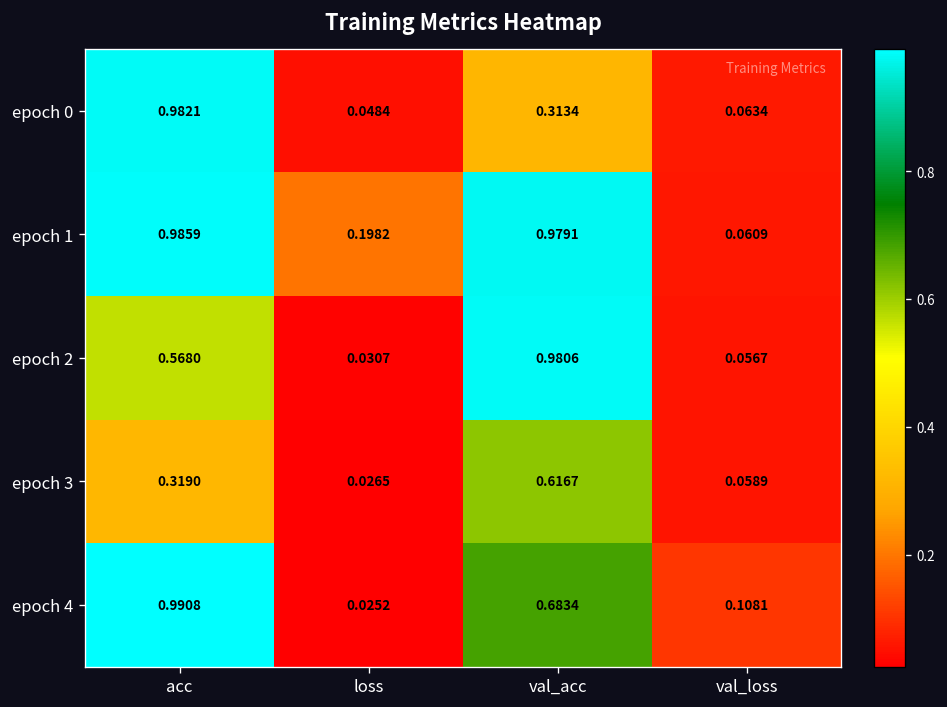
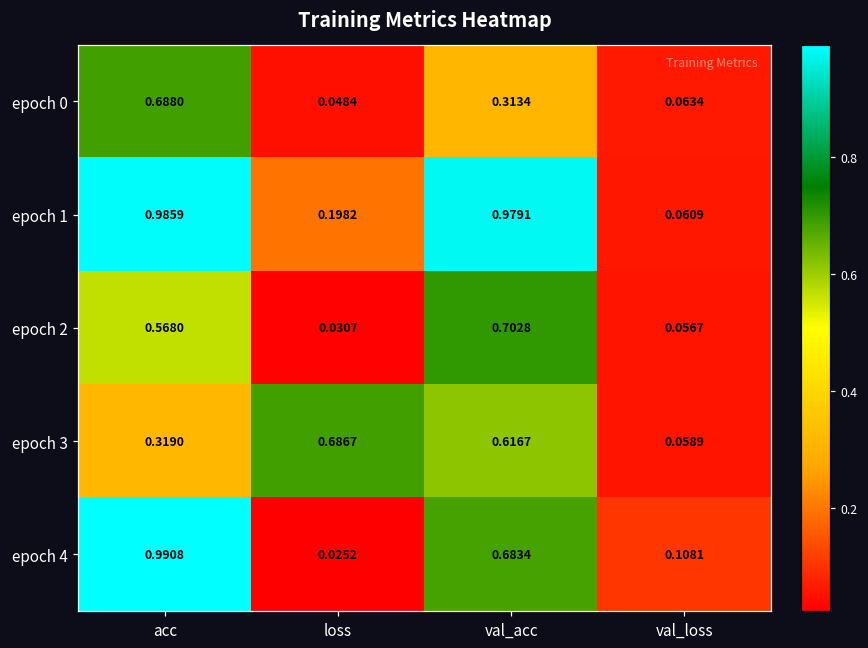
epoch 0, acc: 0.9821 -> 0.6880
epoch 2, val_acc: 0.9806 -> 0.7028
epoch 3, loss: 0.0265 -> 0.6867
